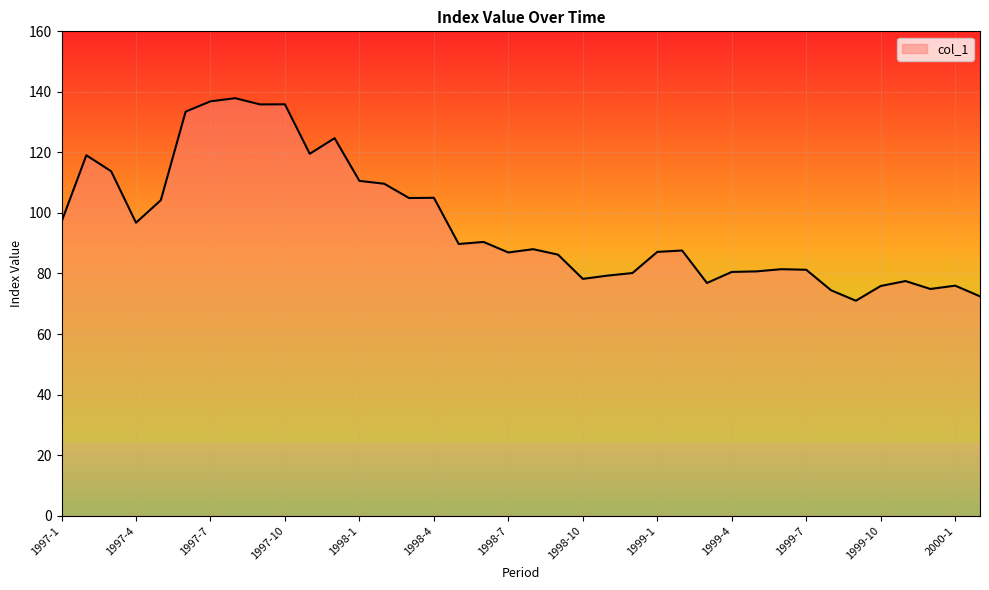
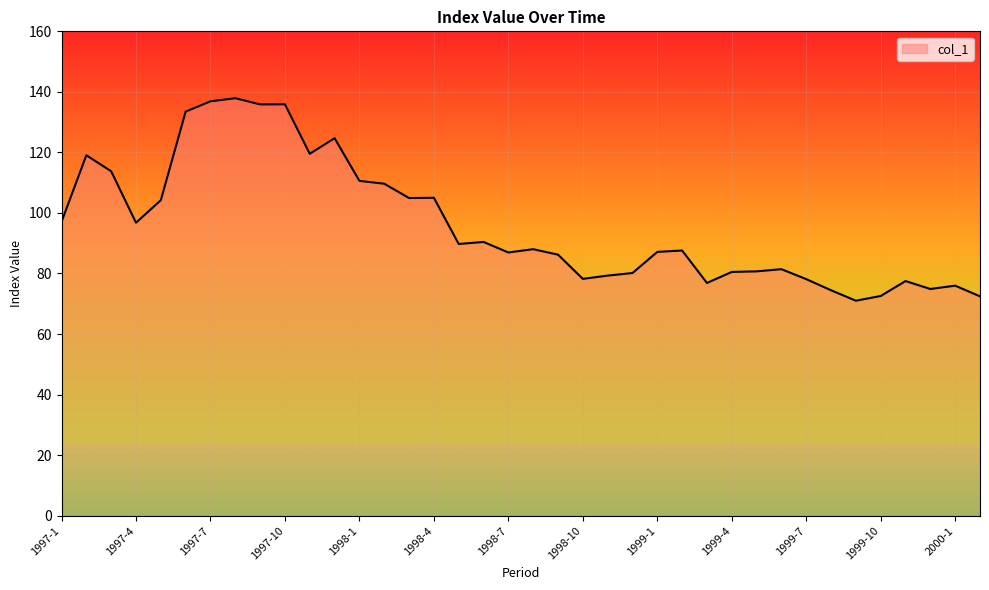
1999-7: 81 -> 78
1999-10: 76 -> 73
